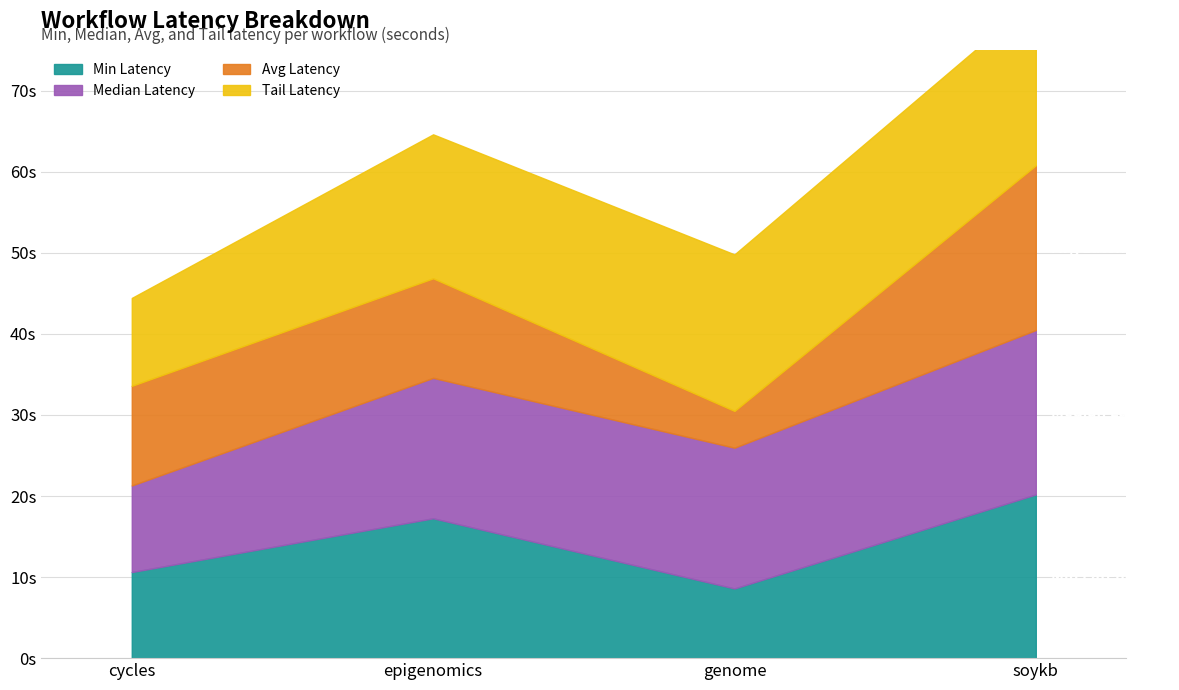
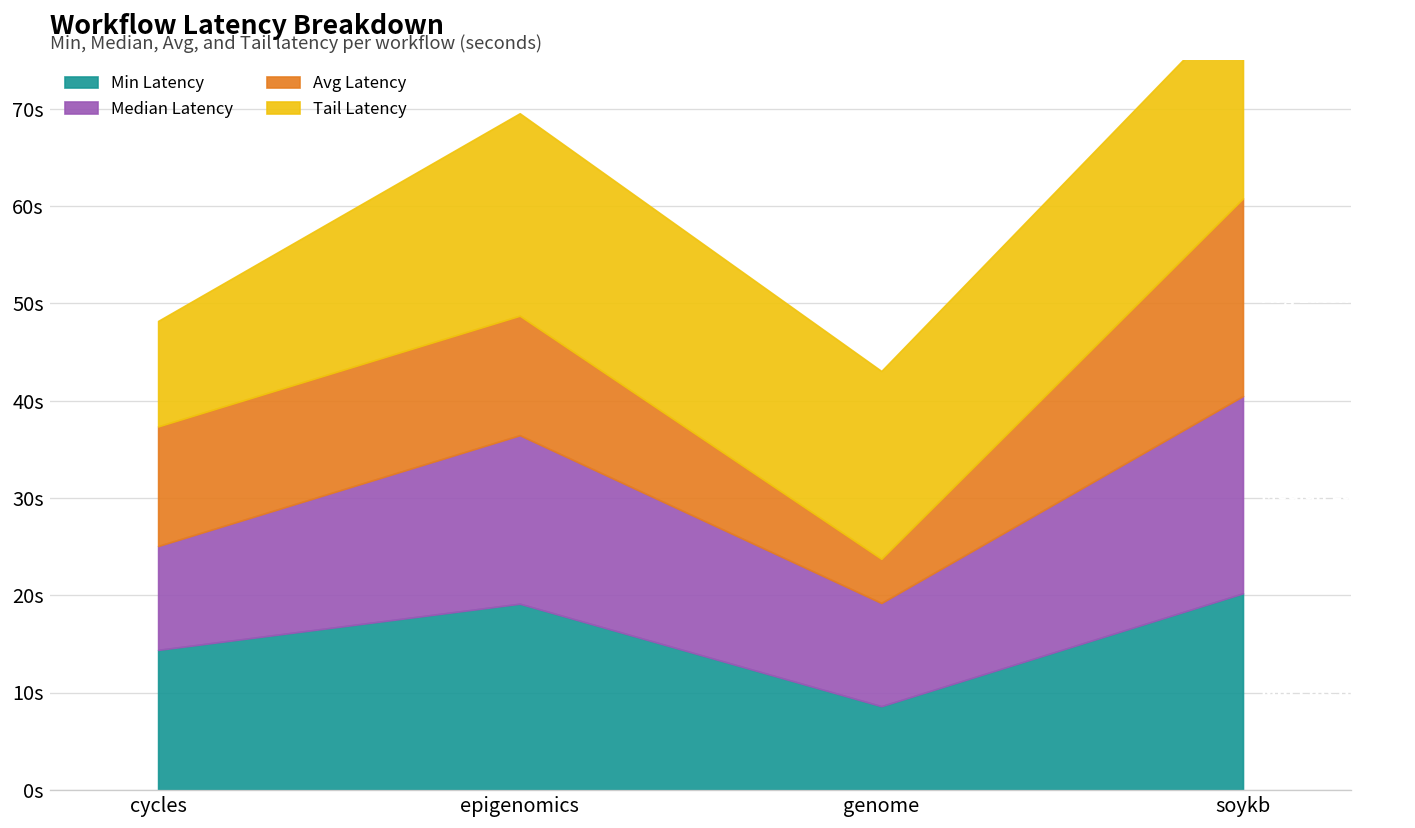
Min Latency, cycles: 11s -> 14s
Min Latency, epigenomics: 17s -> 19s
Tail Latency, epigenomics: 18s -> 21s
Median Latency, genome: 17s -> 11s
